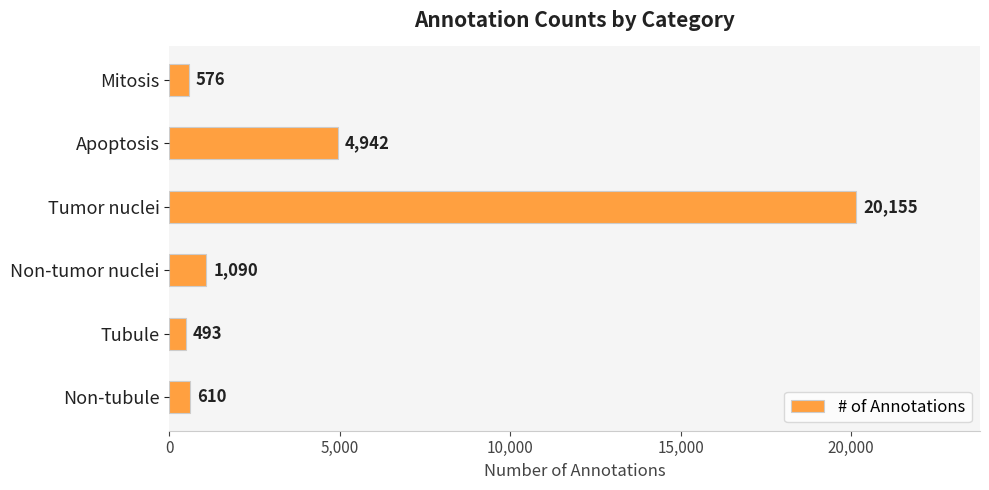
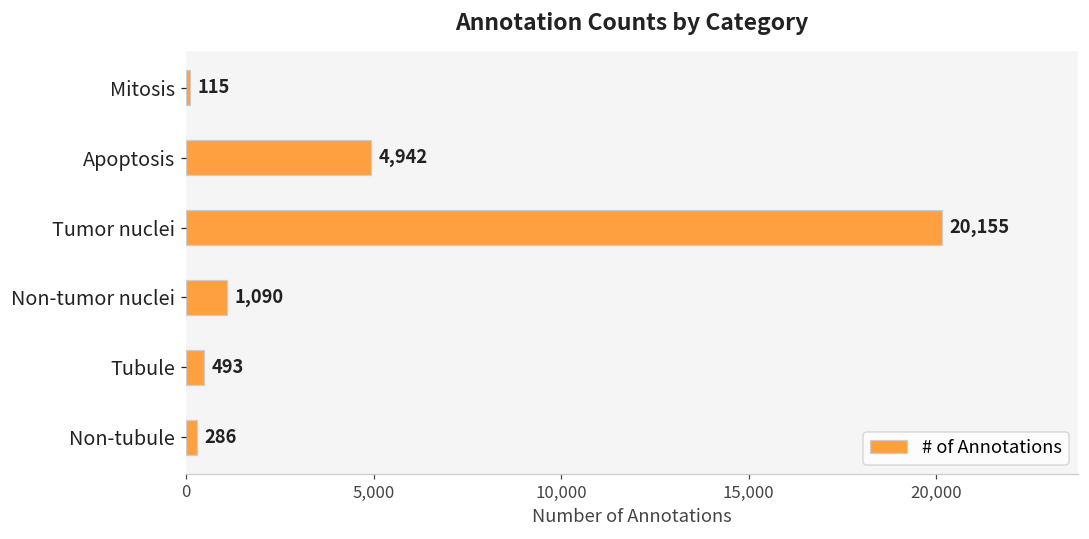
Mitosis: 576 -> 115
Non-tubule: 610 -> 286
